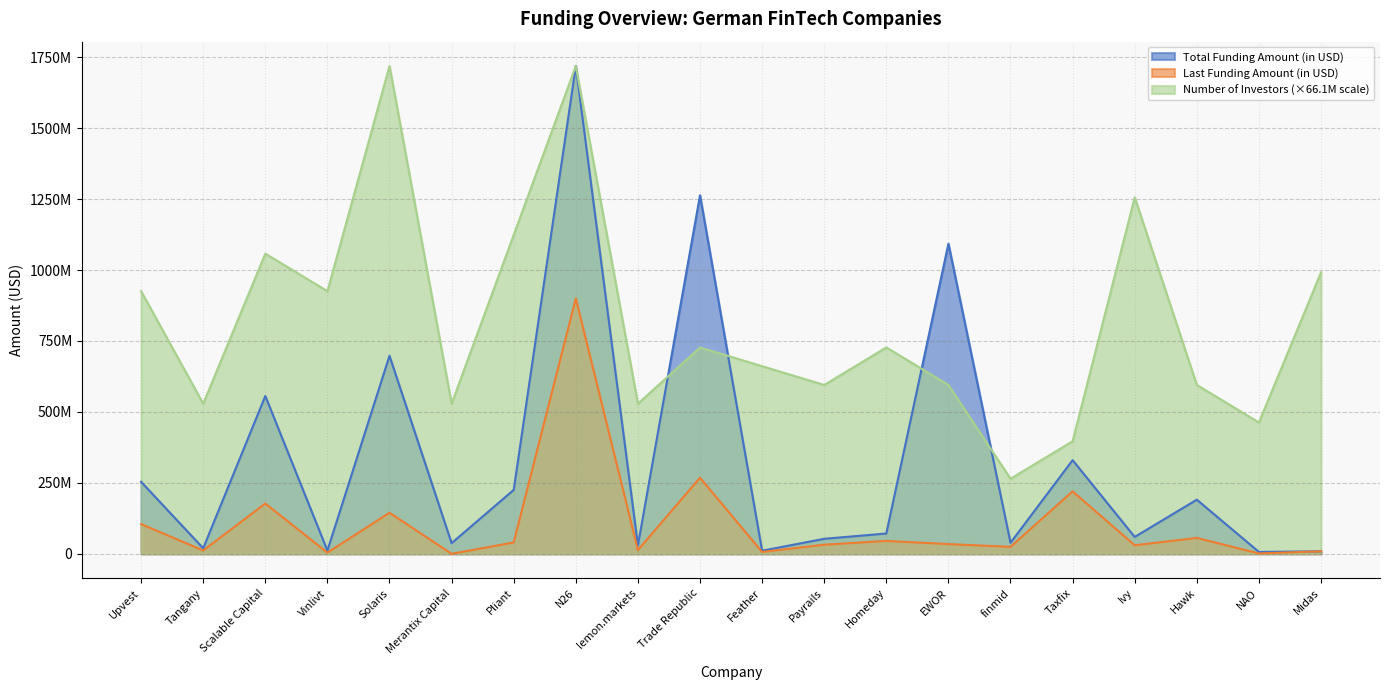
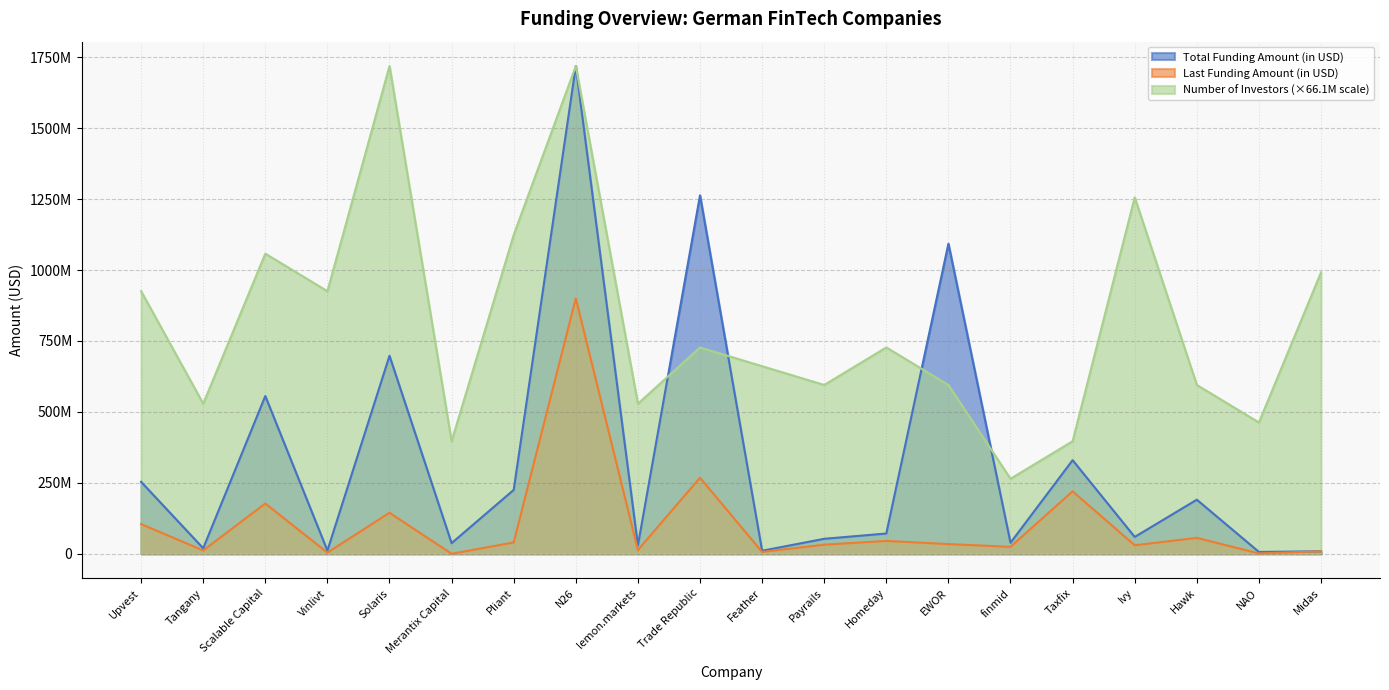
Number of Investors (×66.1M scale), Merantix Capital: 530000000 -> 400000000
